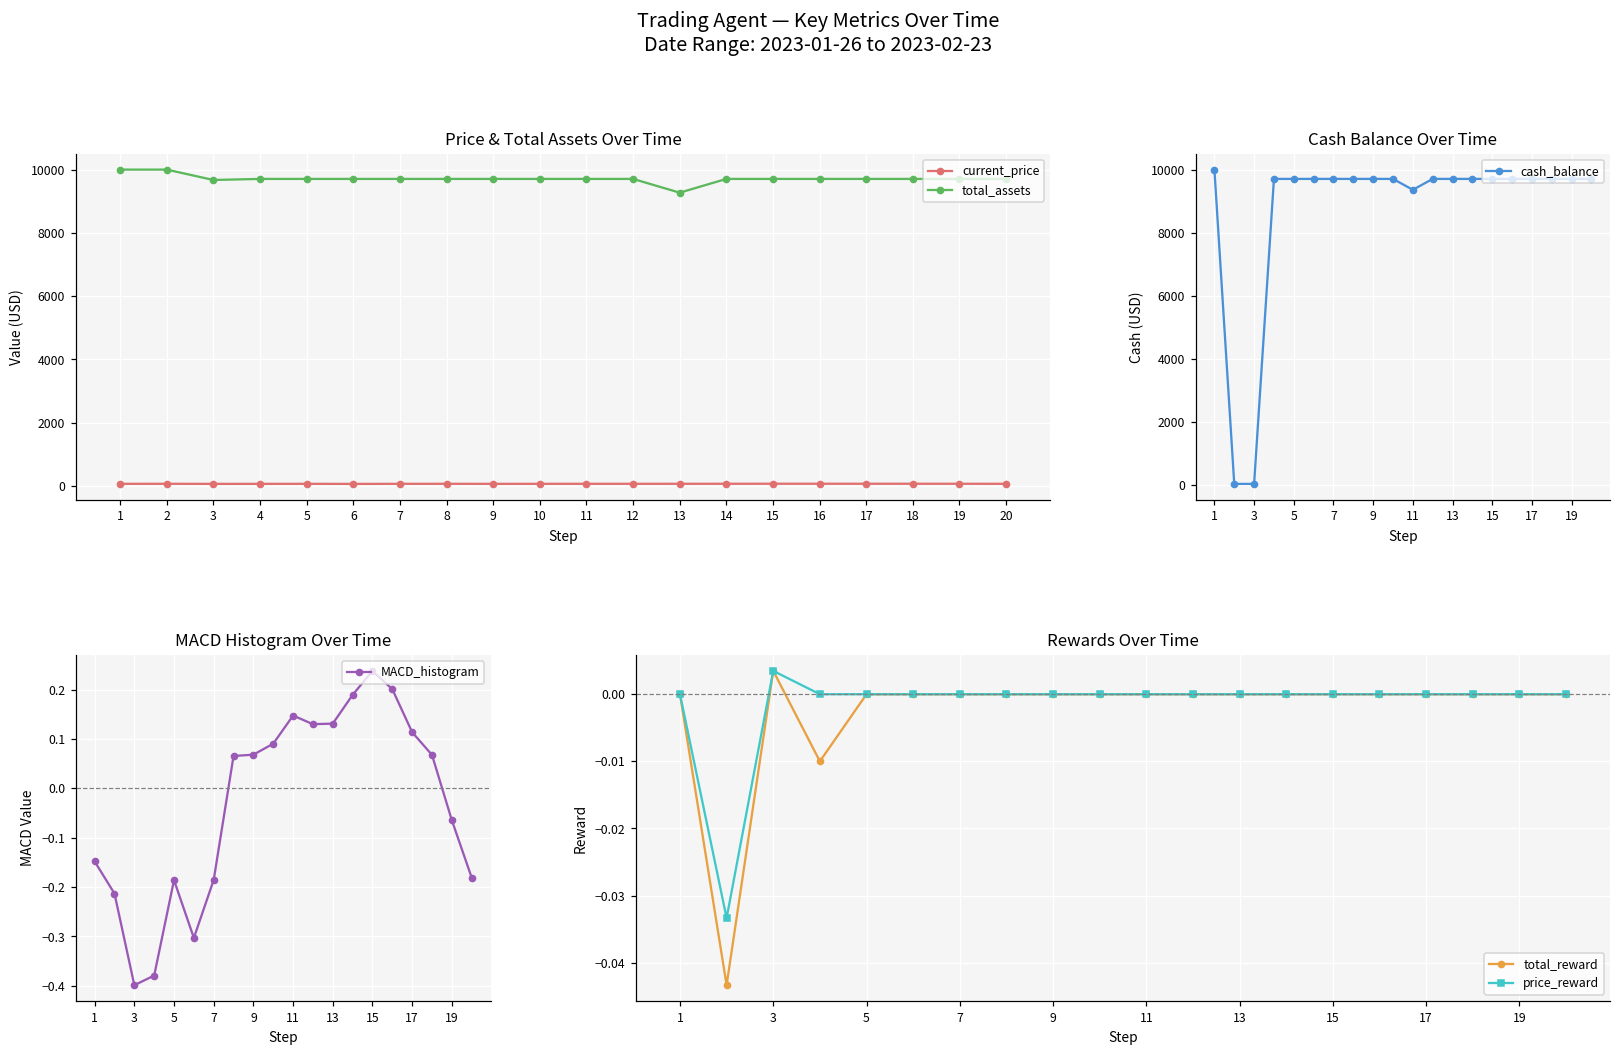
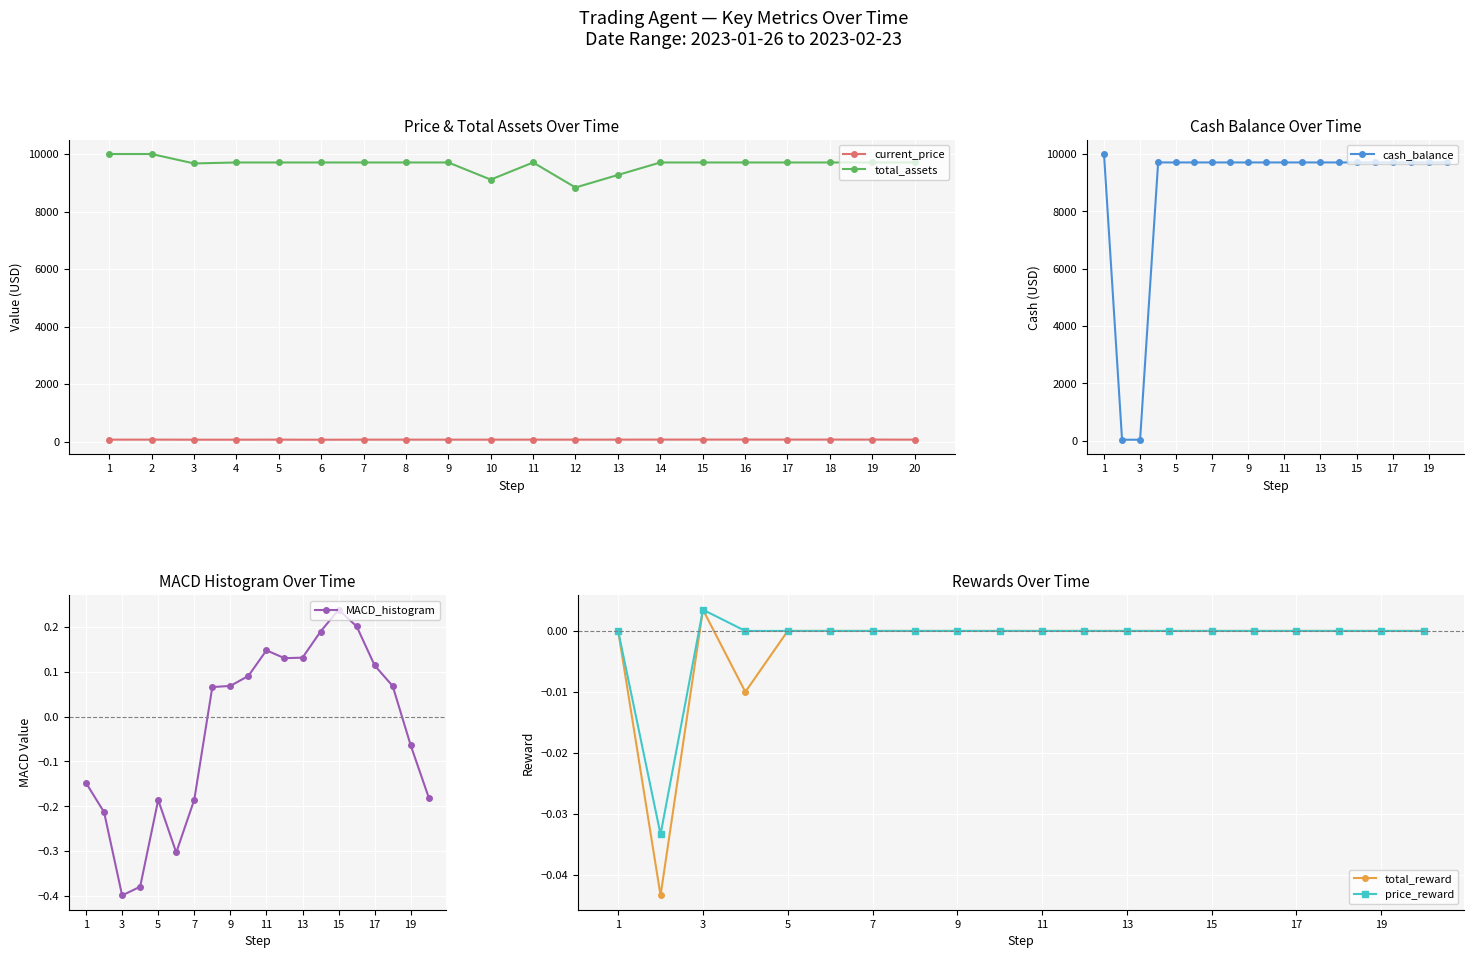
Price & Total Assets Over Time, total_assets, 10: 9700 -> 9100
Price & Total Assets Over Time, total_assets, 12: 9700 -> 8800
Cash Balance Over Time, 11: 9400 -> 9700
